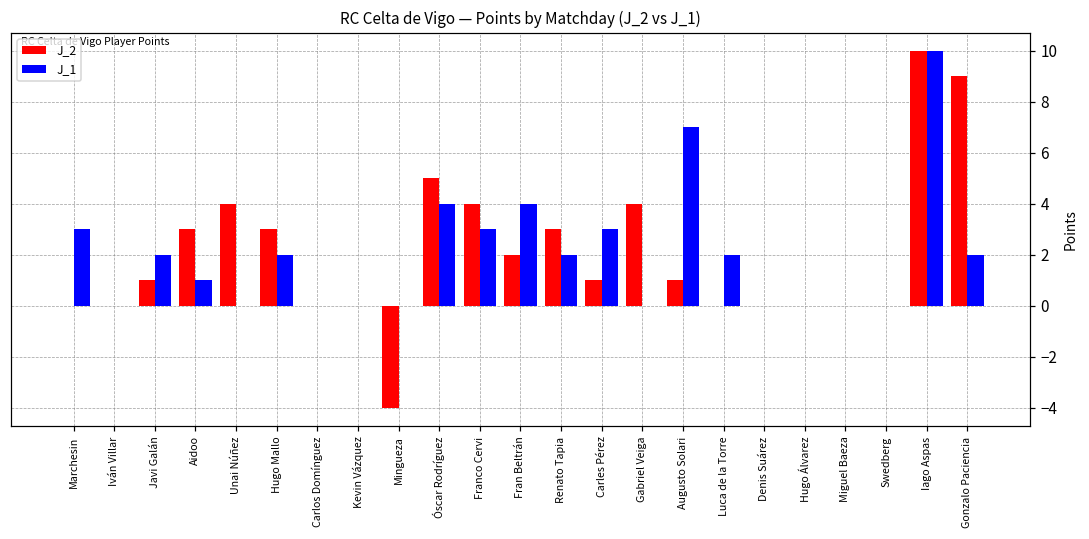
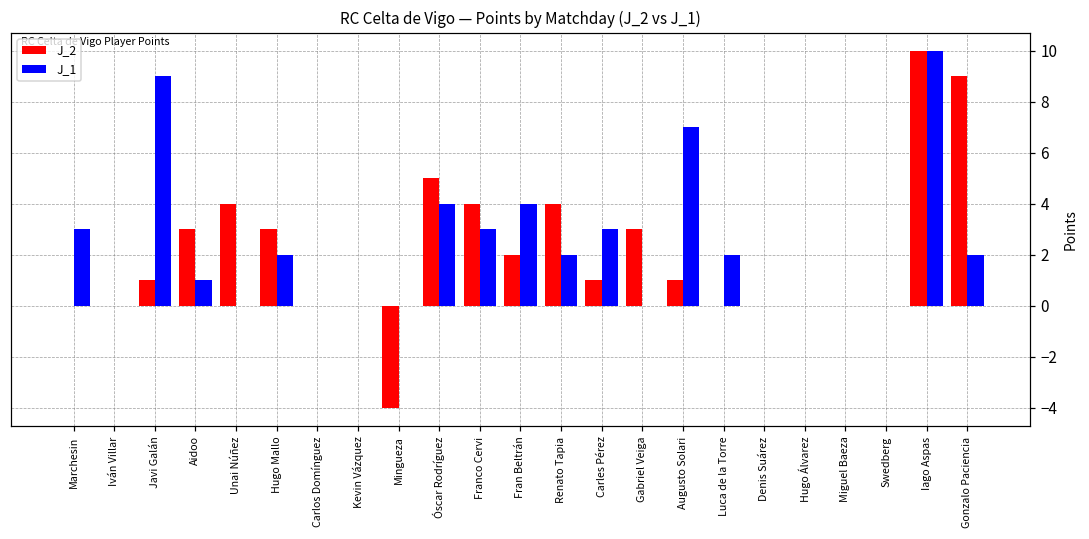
J_1, Javi Galán: 2 -> 9
J_2, Renato Tapia: 3 -> 4
J_2, Gabriel Veiga: 4 -> 3
